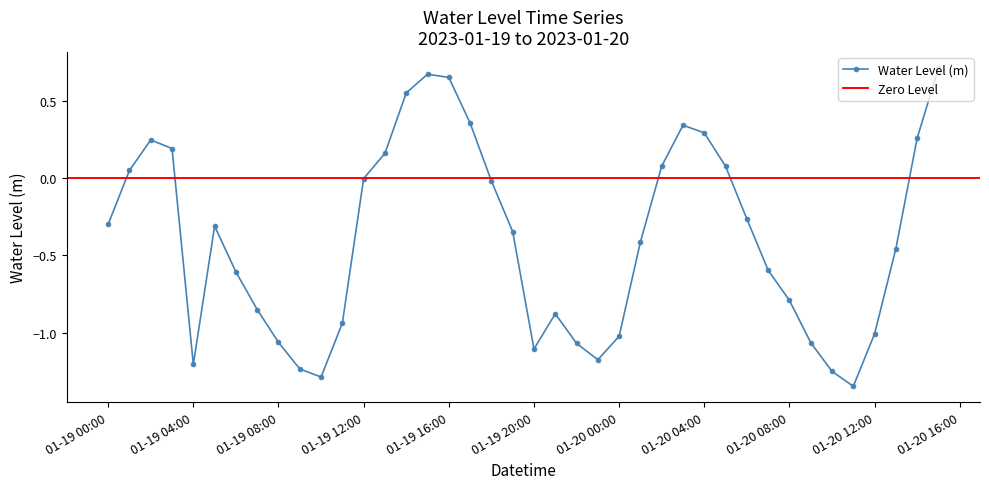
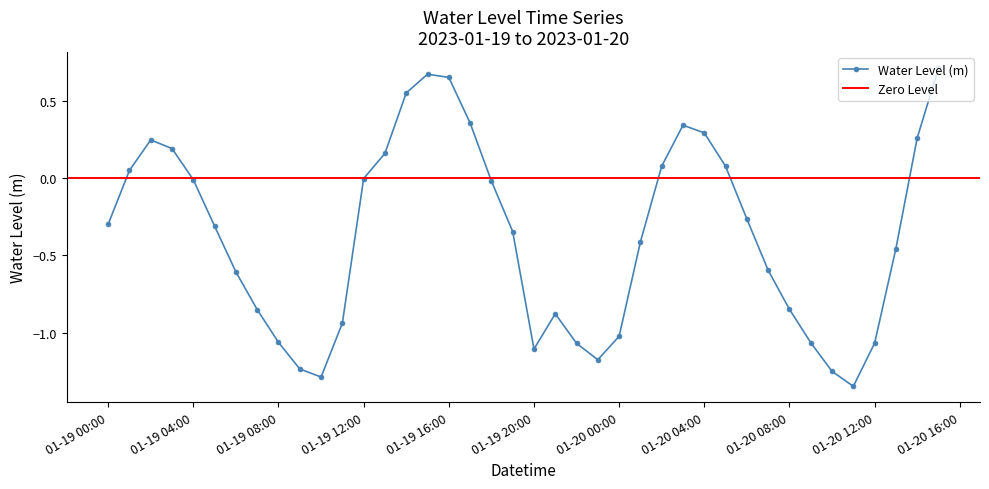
01-19 04:00: -1.20 -> -0.01
01-20 08:00: -0.79 -> -0.85
01-20 12:00: -1.01 -> -1.07
